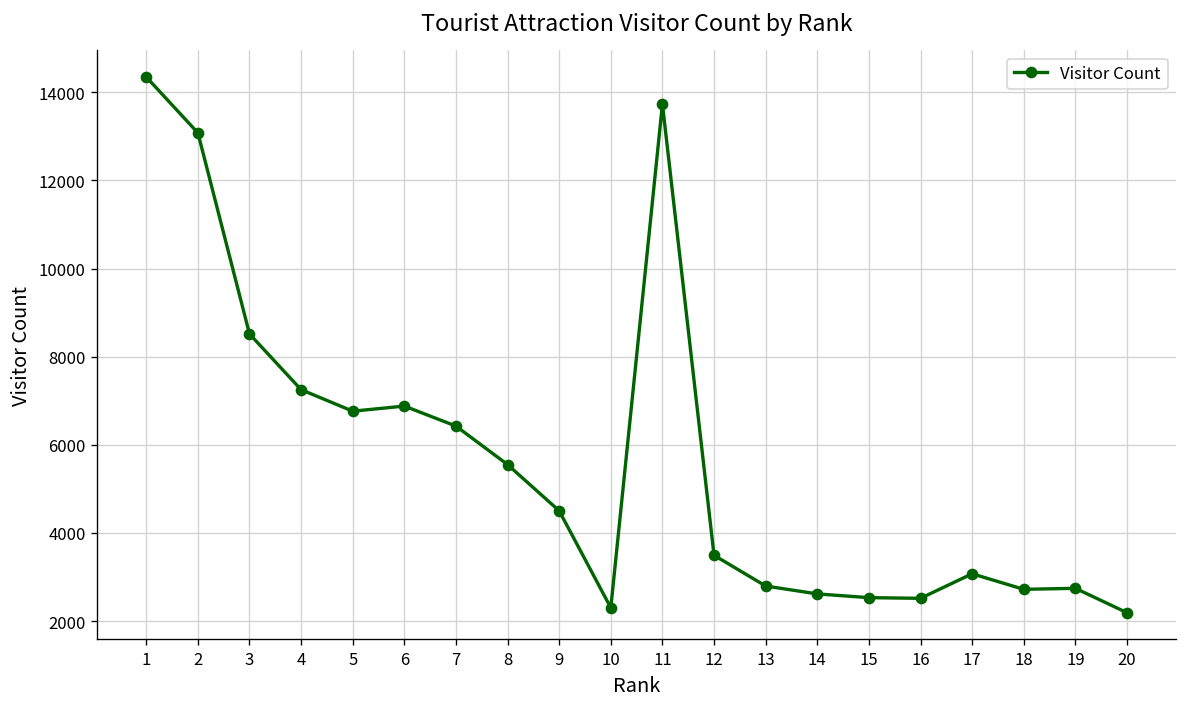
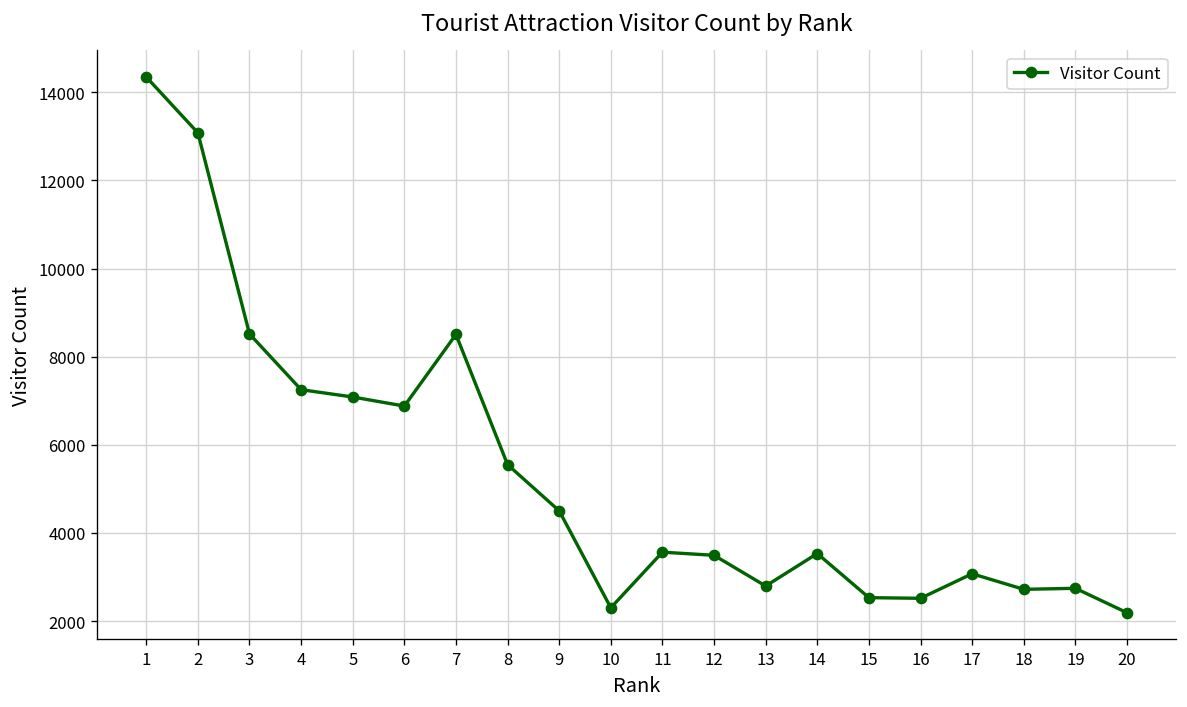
5: 6800 -> 7100
7: 6400 -> 8500
11: 13700 -> 3600
14: 2600 -> 3500
